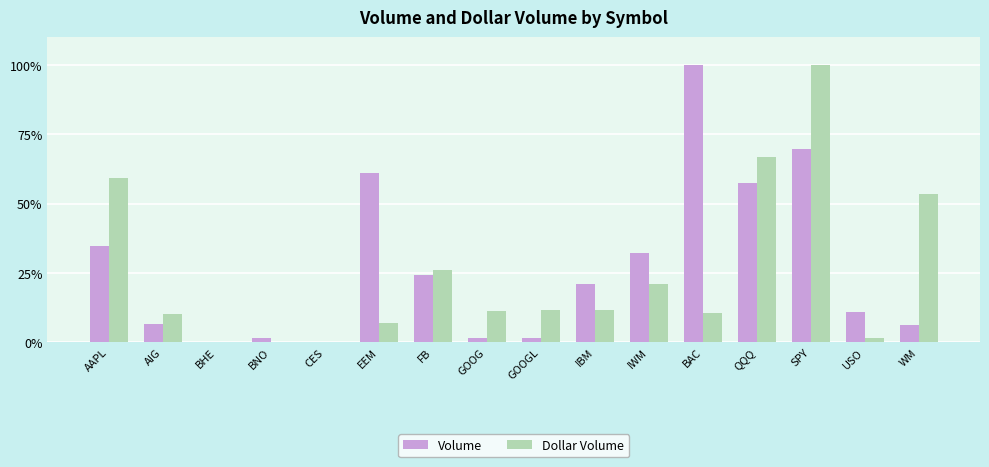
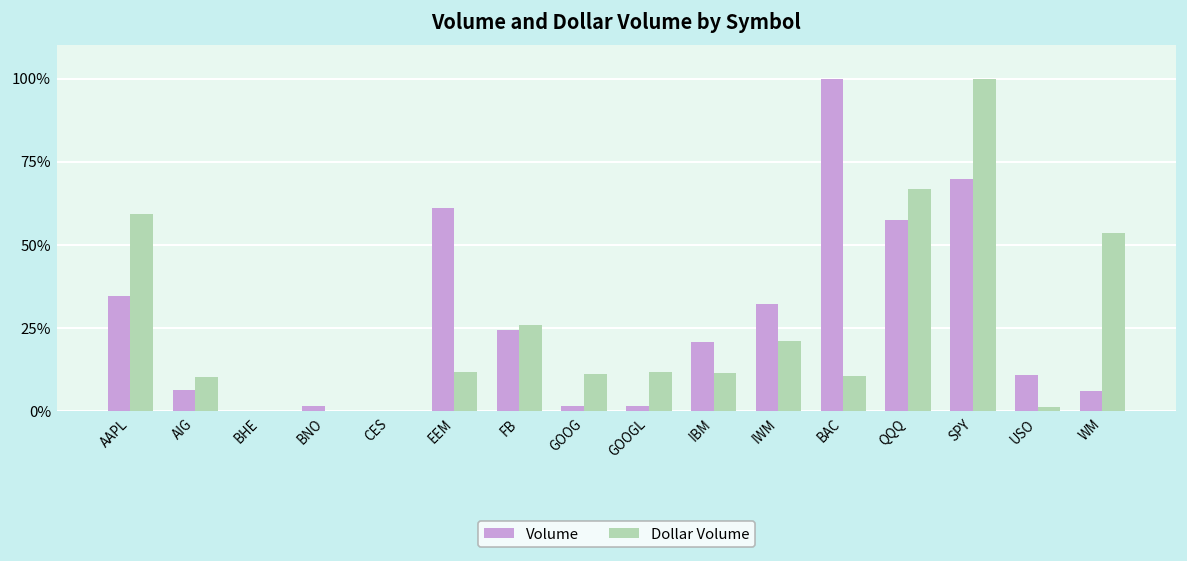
Dollar Volume, EEM: 7% -> 12%
